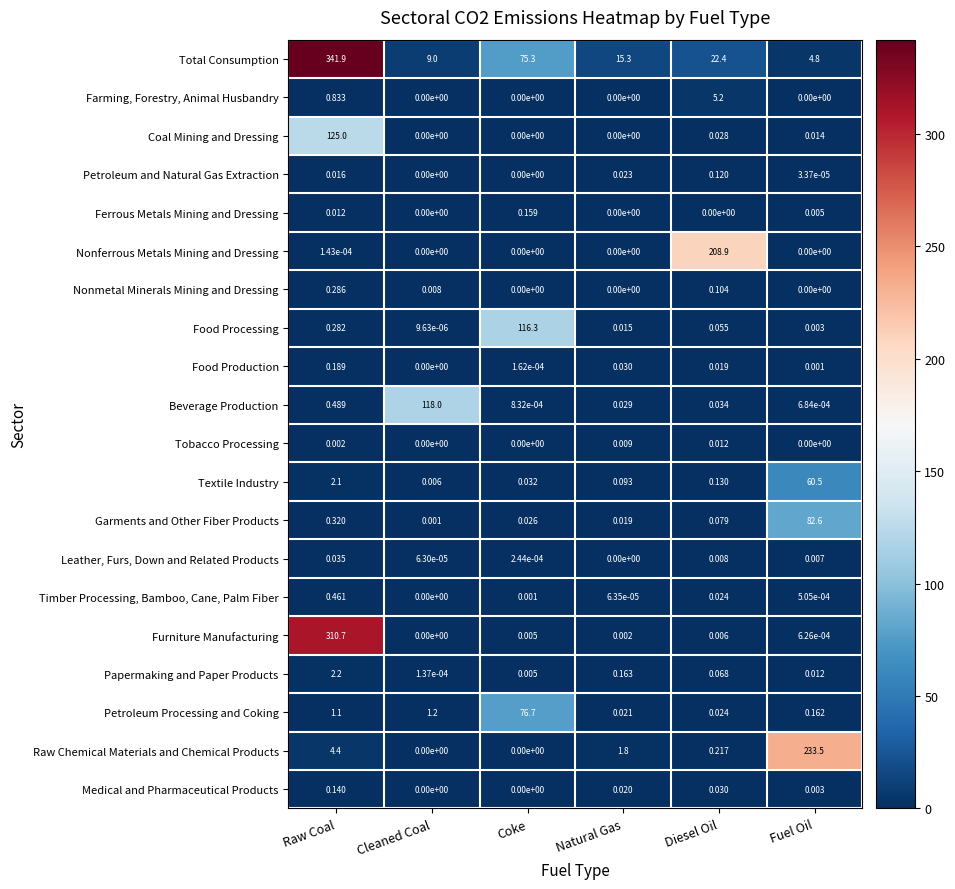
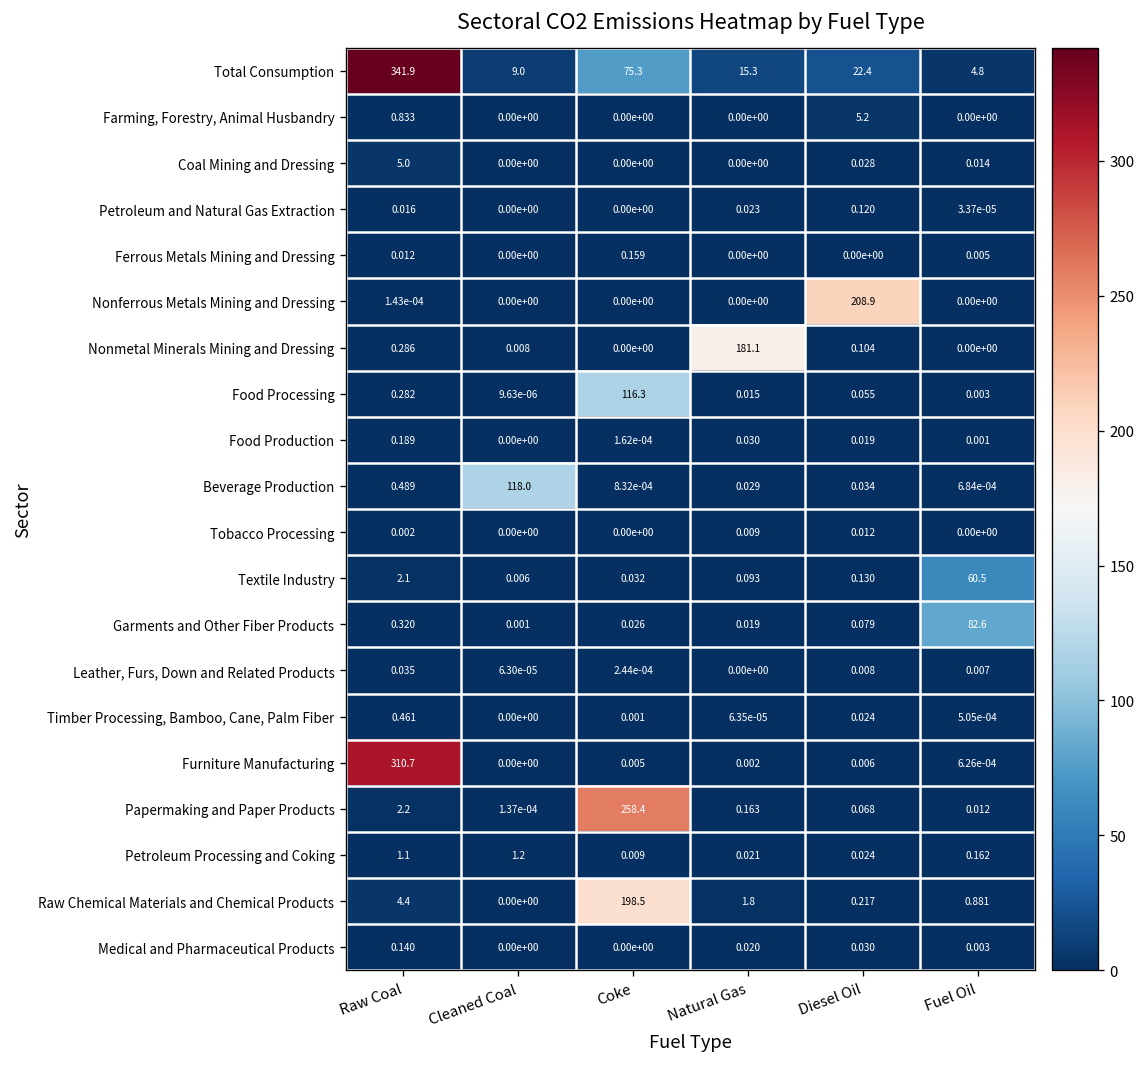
Coal Mining and Dressing, Raw Coal: 125.0 -> 5.0
Nonmetal Minerals Mining and Dressing, Natural Gas: 0.00e+00 -> 181.1
Papermaking and Paper Products, Coke: 0.005 -> 258.4
Petroleum Processing and Coking, Coke: 76.7 -> 0.009
Raw Chemical Materials and Chemical Products, Coke: 0.00e+00 -> 198.5
Raw Chemical Materials and Chemical Products, Fuel Oil: 233.5 -> 0.881
